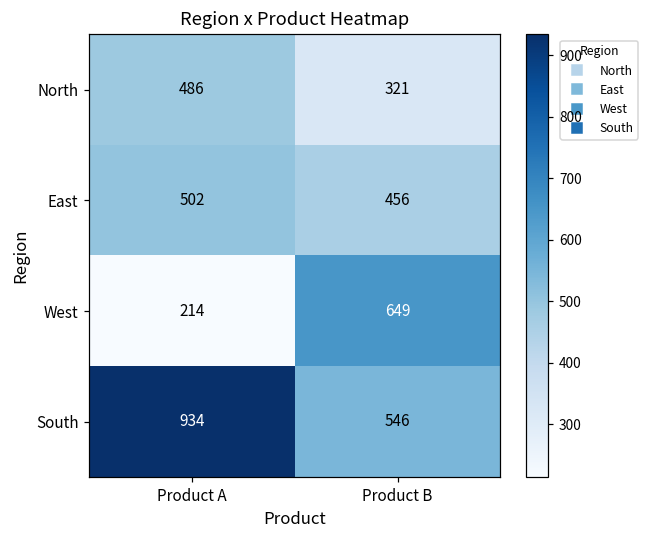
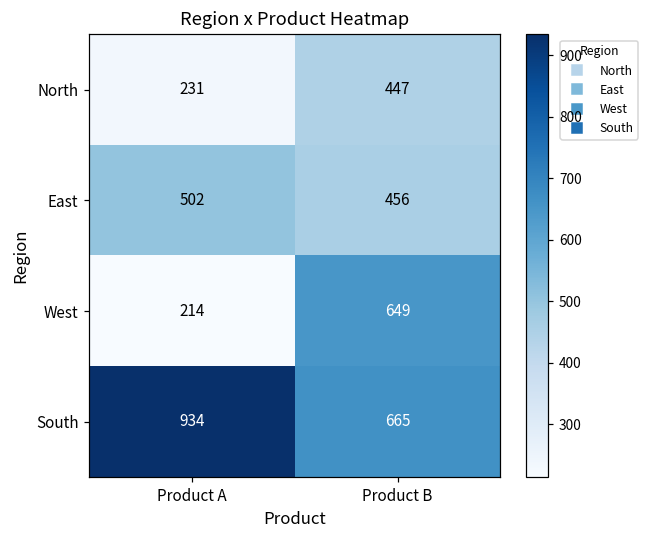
North, Product A: 486 -> 231
North, Product B: 321 -> 447
South, Product B: 546 -> 665
